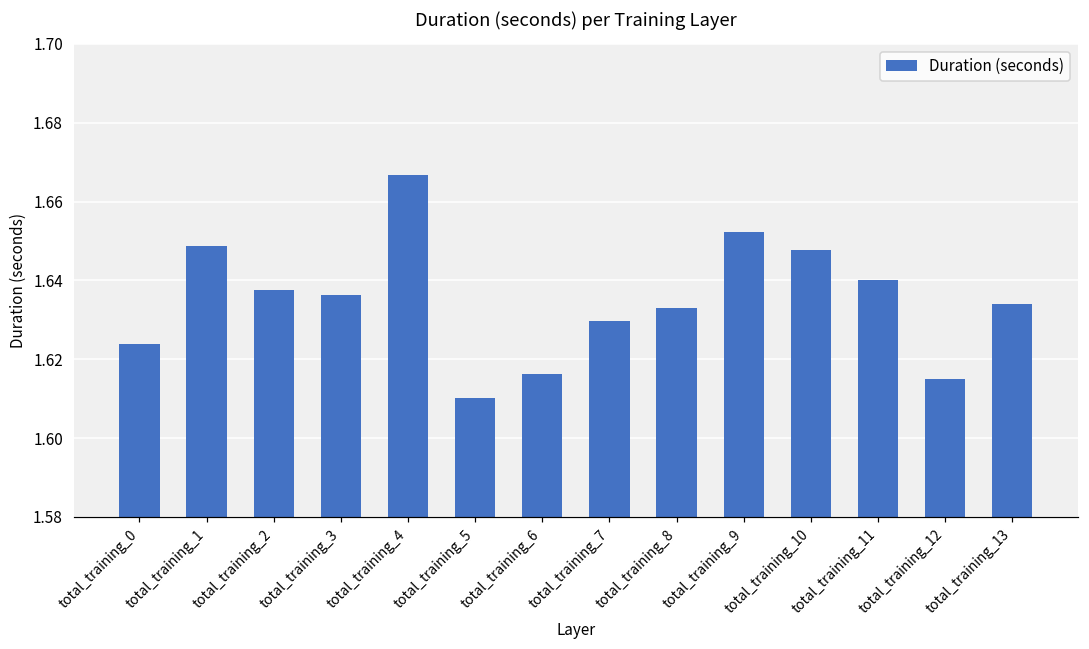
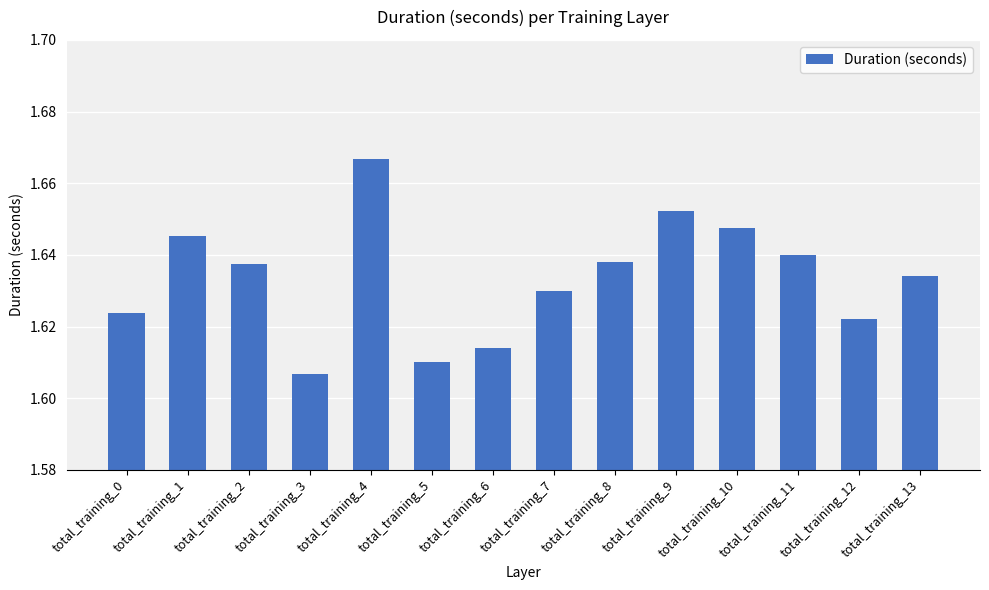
total_training_1: 1.649 -> 1.645
total_training_3: 1.636 -> 1.607
total_training_6: 1.616 -> 1.614
total_training_8: 1.633 -> 1.638
total_training_12: 1.615 -> 1.622
